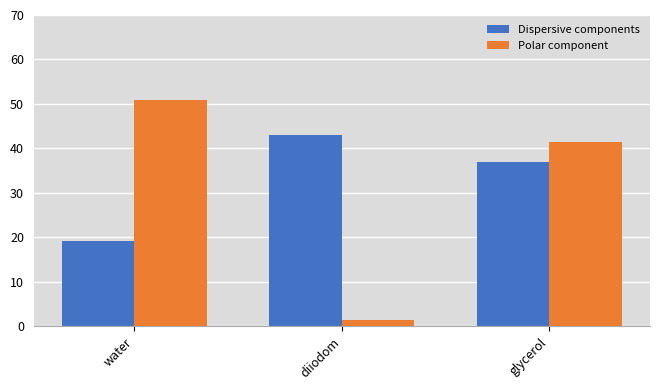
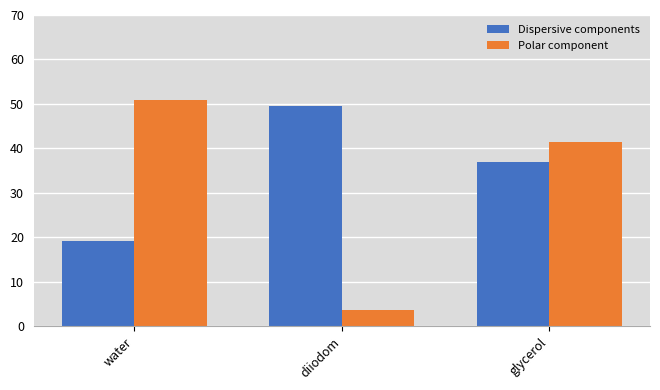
Dispersive components, diiodom: 43 -> 50
Polar component, diiodom: 2 -> 4
